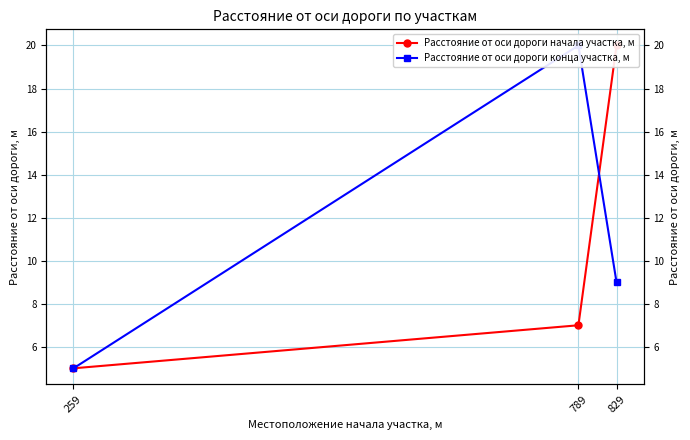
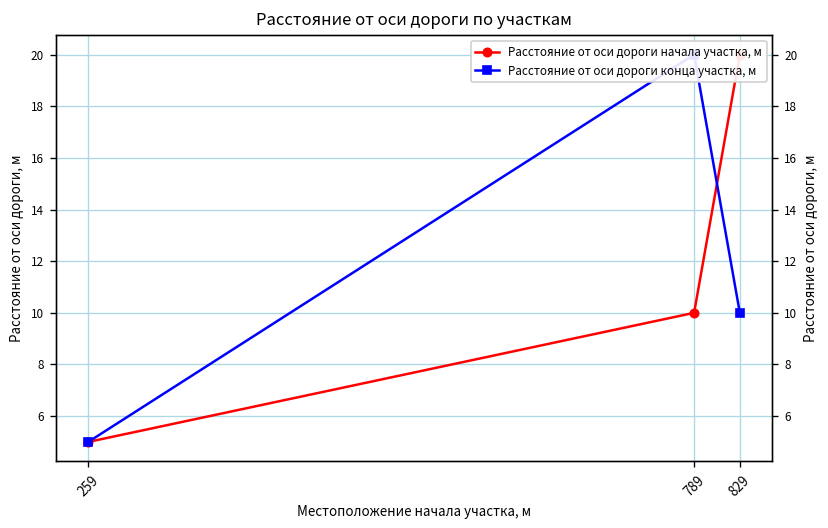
Расстояние от оси дороги начала участка, м, 789: 7 -> 10
Расстояние от оси дороги конца участка, м, 829: 9 -> 10
